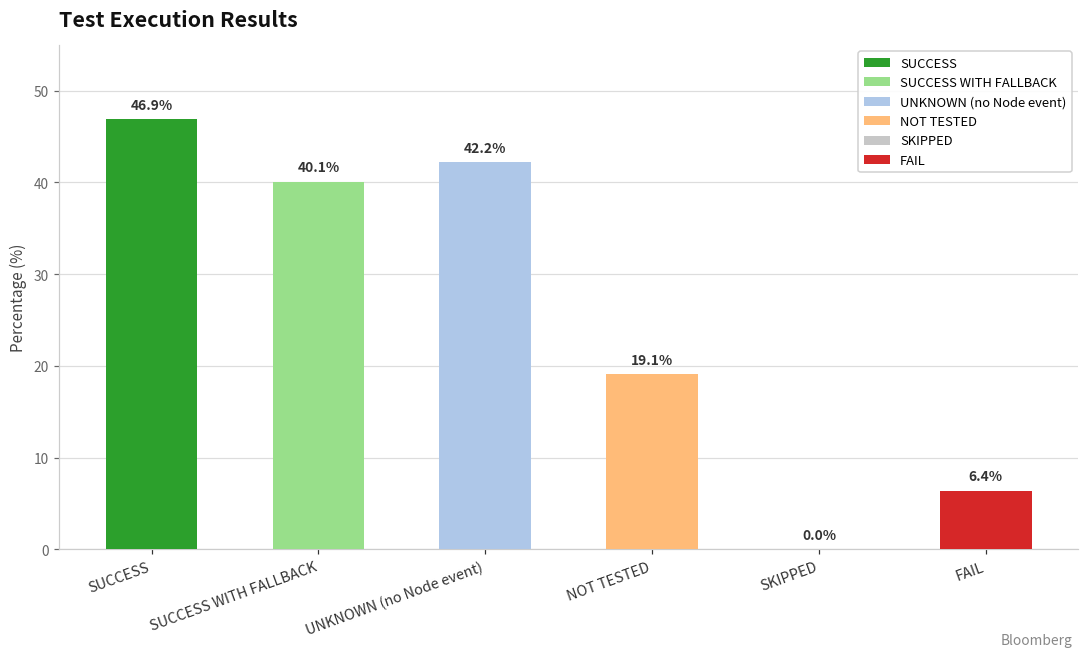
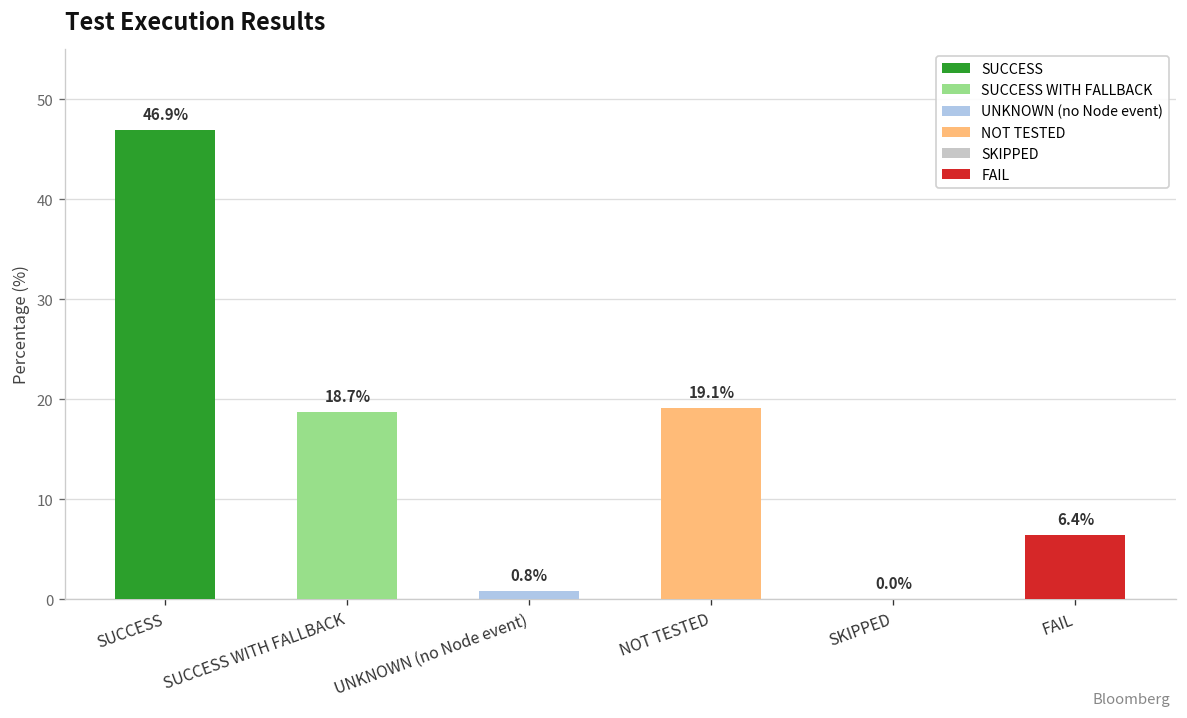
SUCCESS WITH FALLBACK: 40.1% -> 18.7%
UNKNOWN (no Node event): 42.2% -> 0.8%
